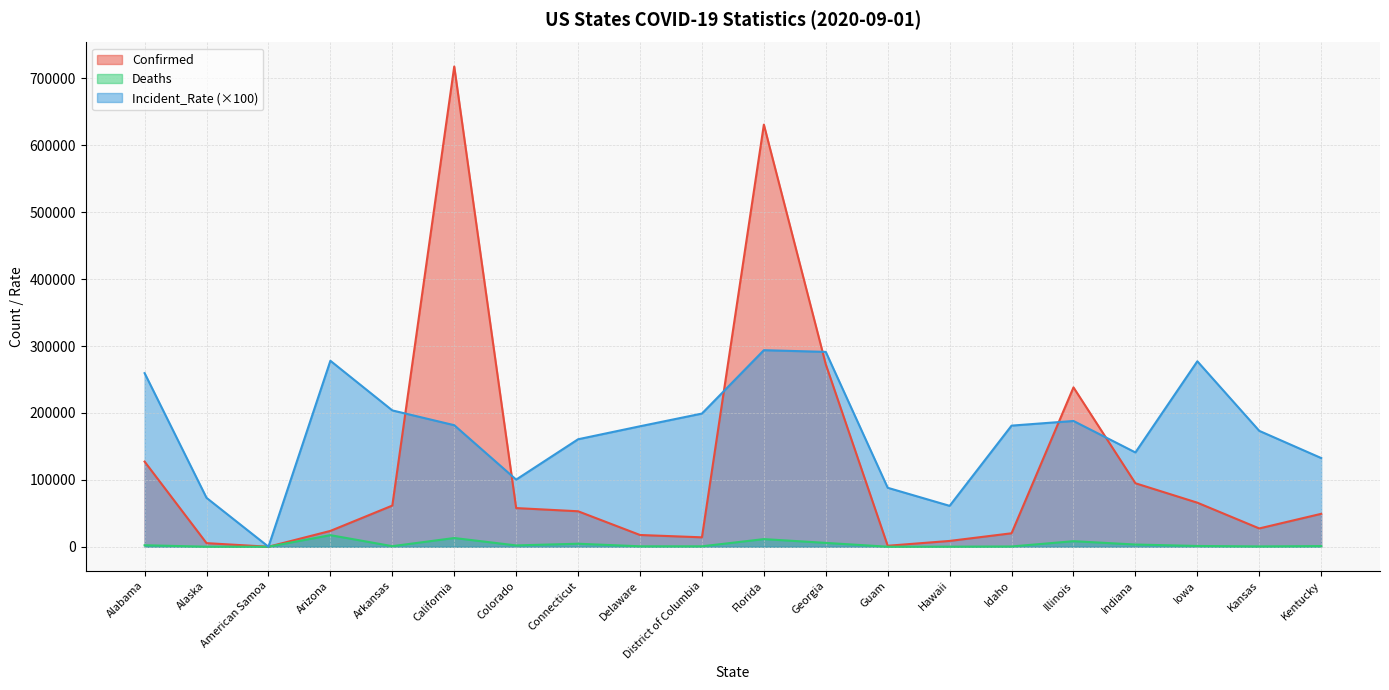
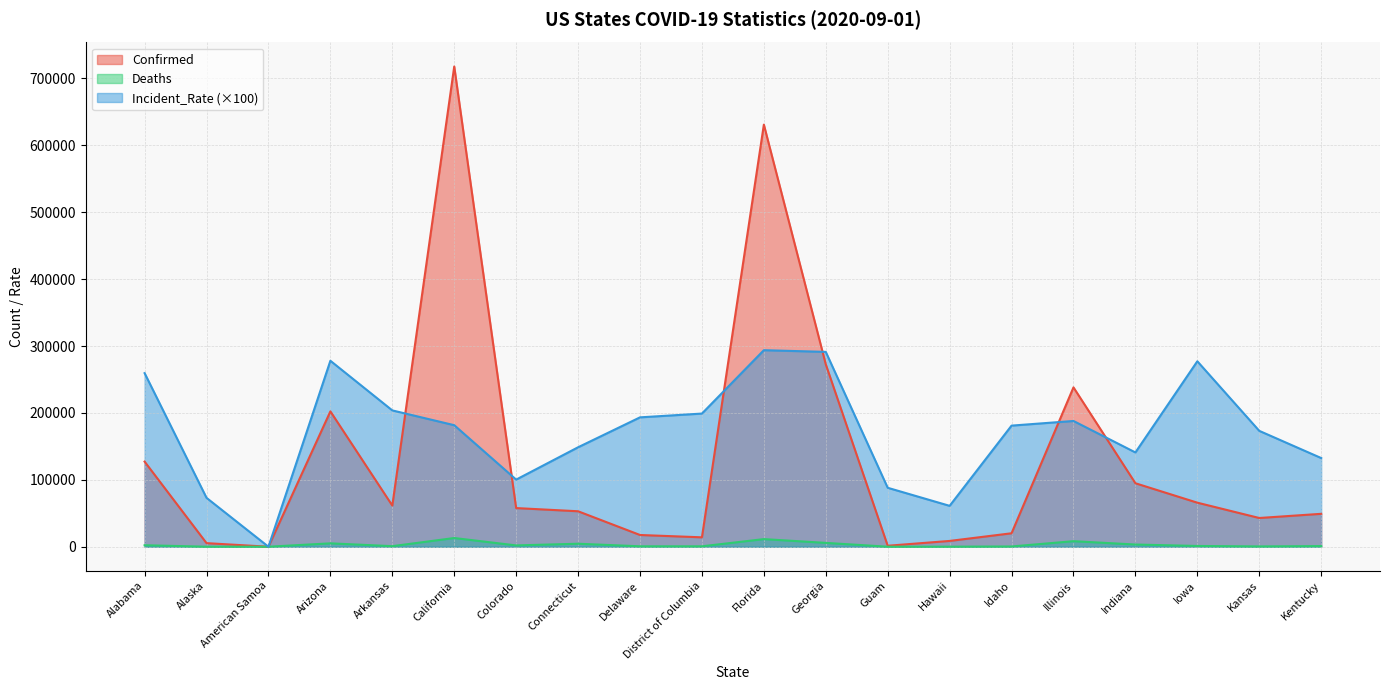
Confirmed, Arizona: 20000 -> 200000
Deaths, Arizona: 20000 -> 10000
Incident_Rate (×100), Connecticut: 160000 -> 150000
Incident_Rate (×100), Delaware: 180000 -> 190000
Confirmed, Kansas: 30000 -> 40000
